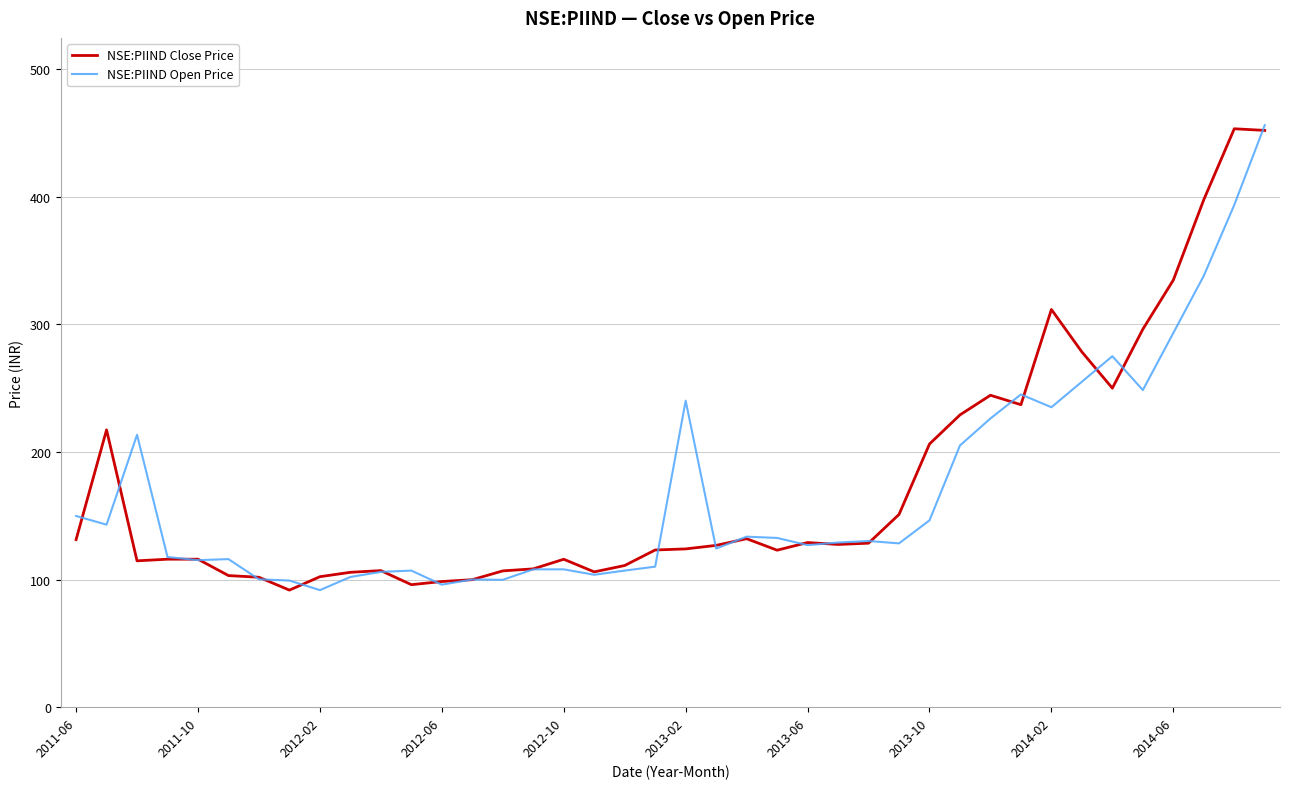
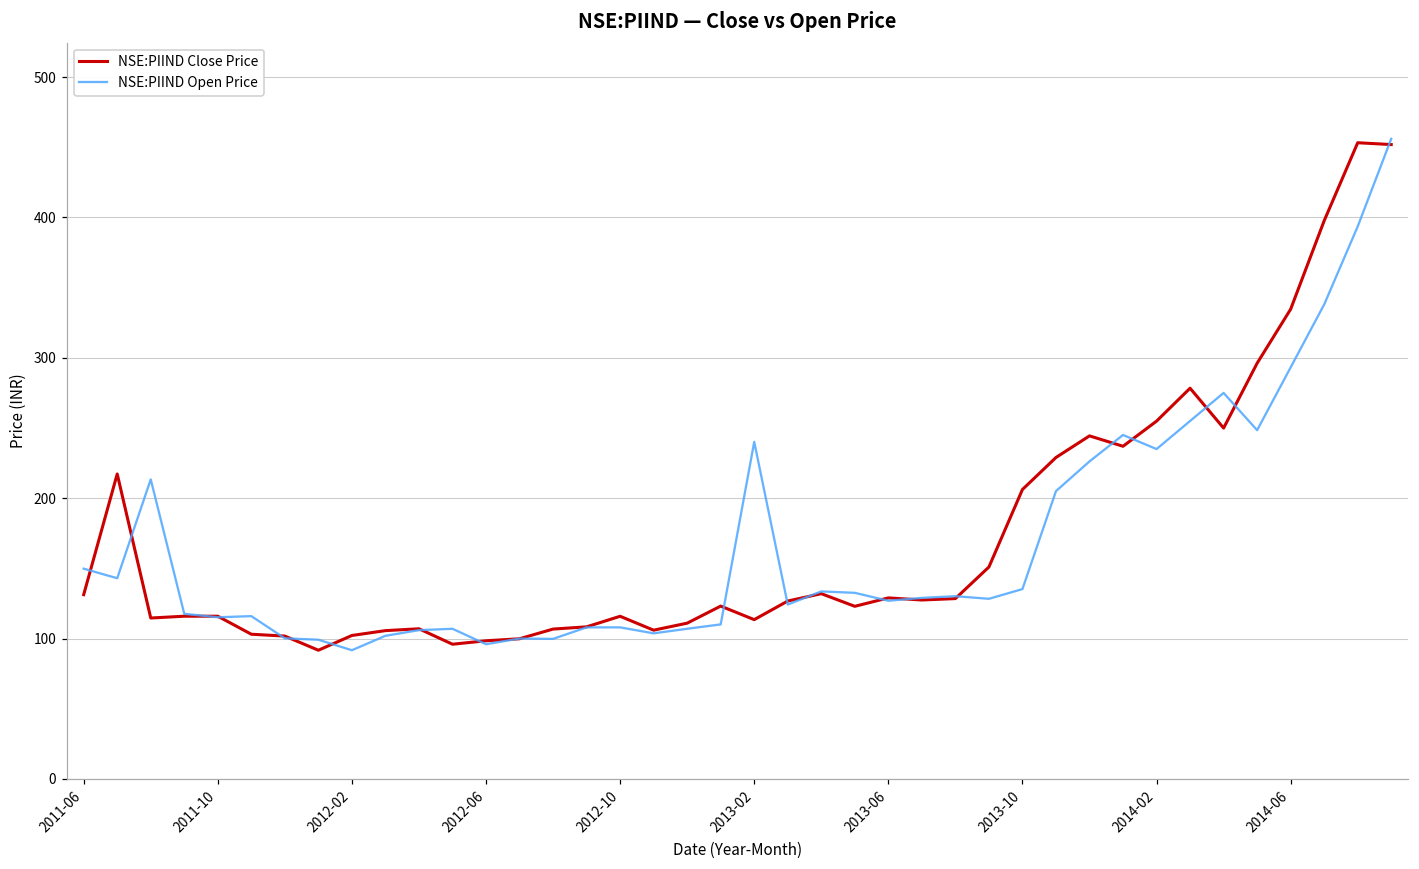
NSE:PIIND Close Price, 2013-02: 124 -> 114
NSE:PIIND Open Price, 2013-10: 146 -> 135
NSE:PIIND Close Price, 2014-02: 312 -> 255
